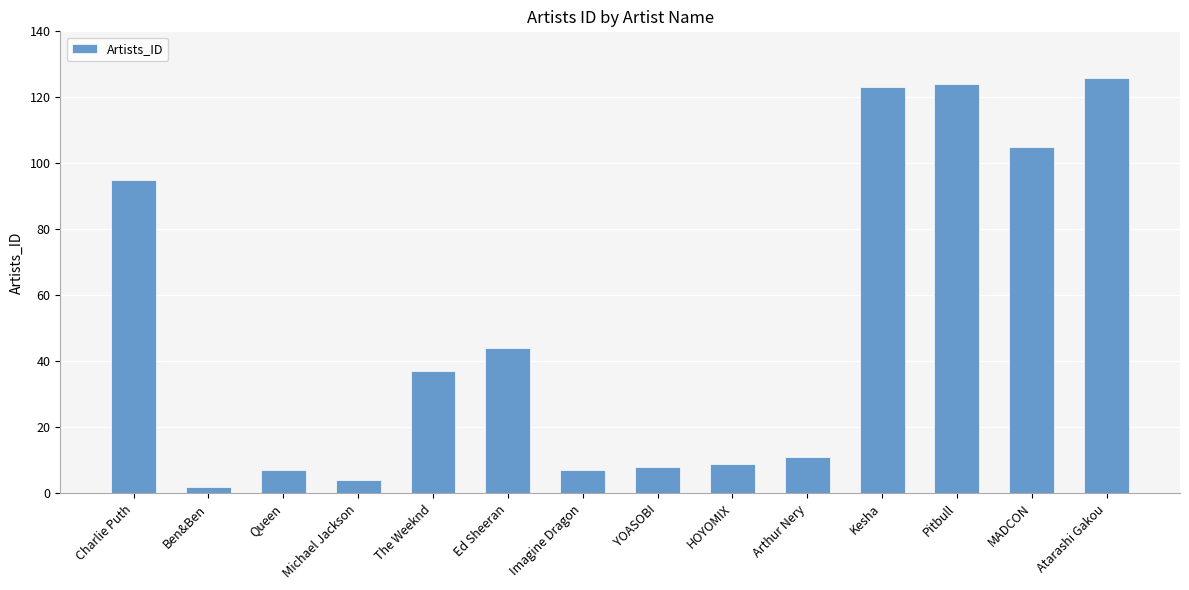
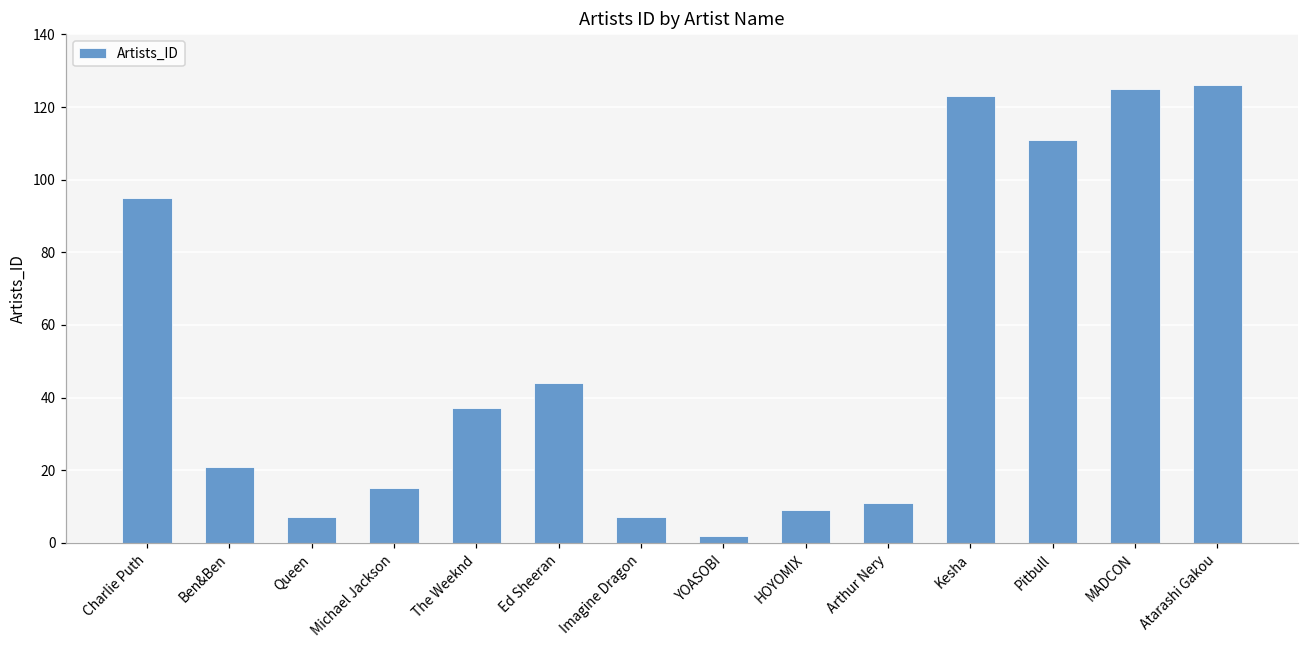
Ben&Ben: 2 -> 21
Michael Jackson: 4 -> 15
YOASOBI: 8 -> 2
Pitbull: 124 -> 111
MADCON: 105 -> 125
